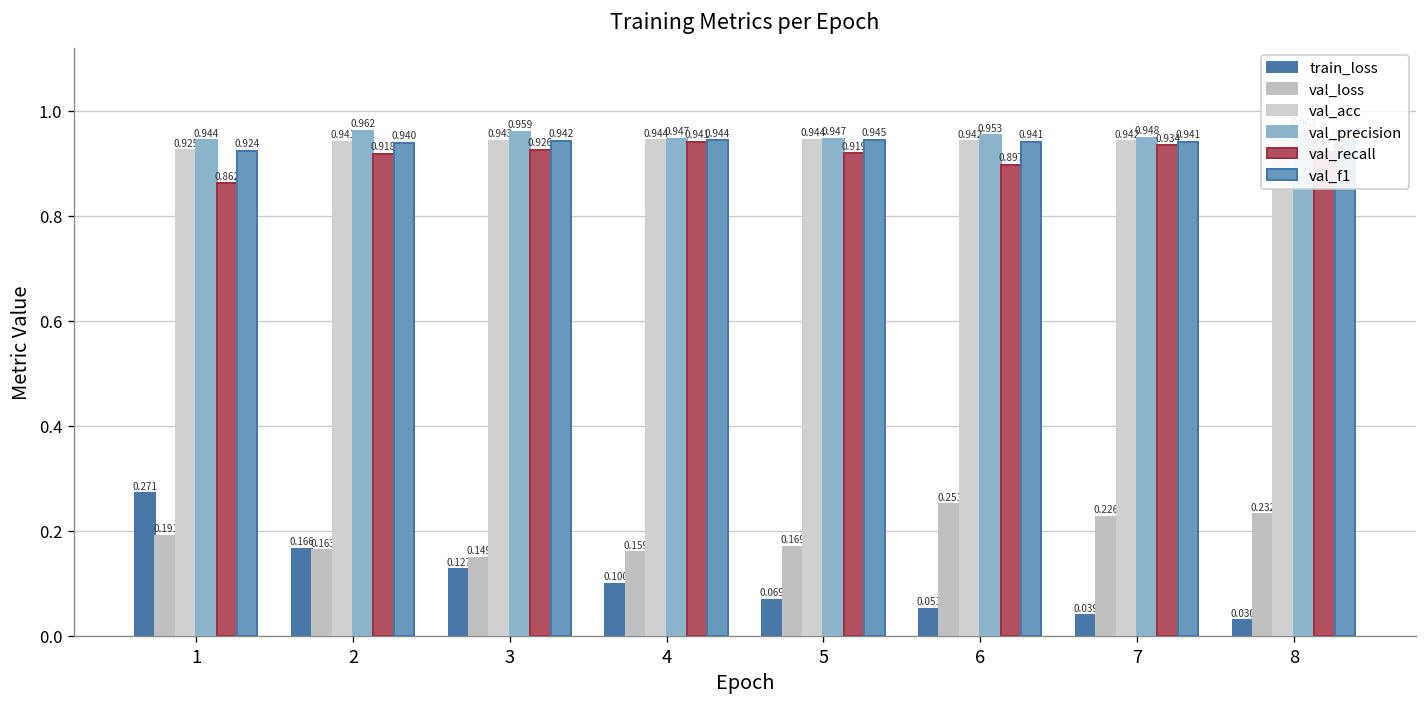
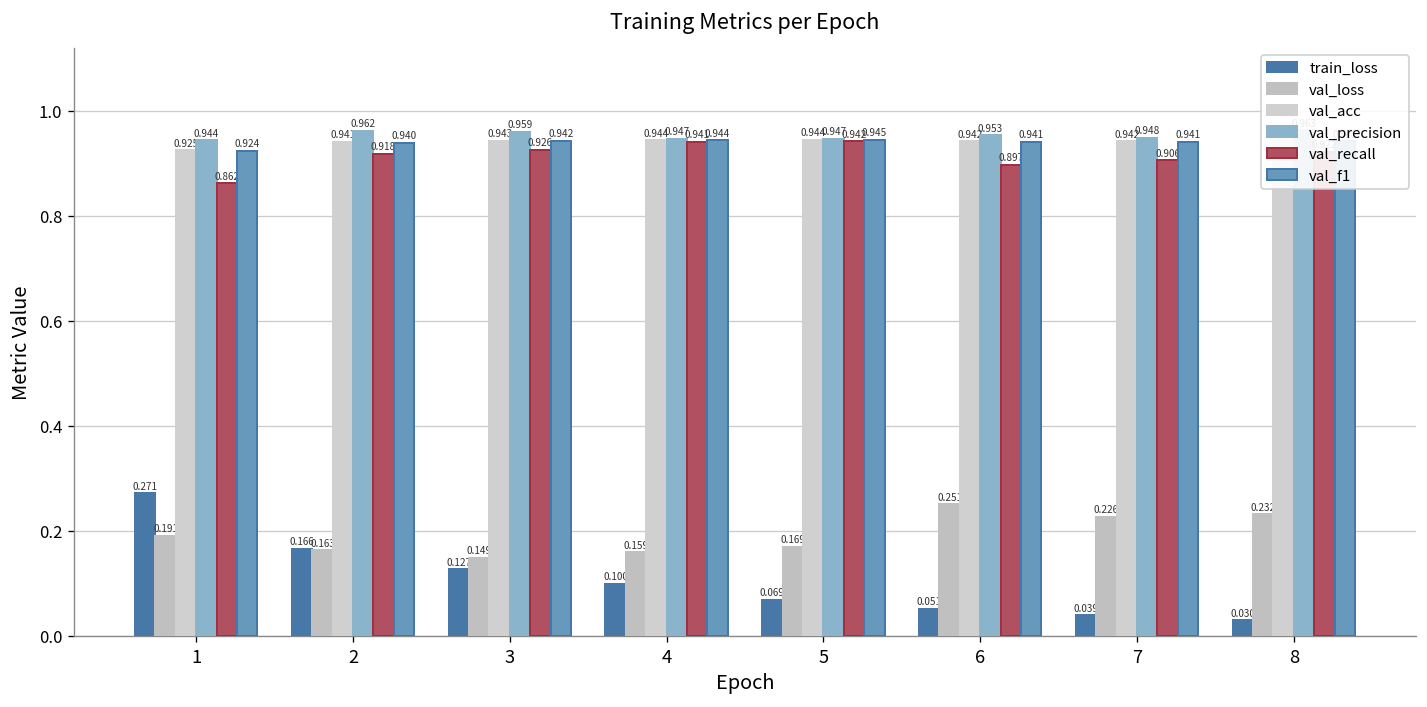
val_recall, 5: 0.919 -> 0.942
val_recall, 7: 0.934 -> 0.906
